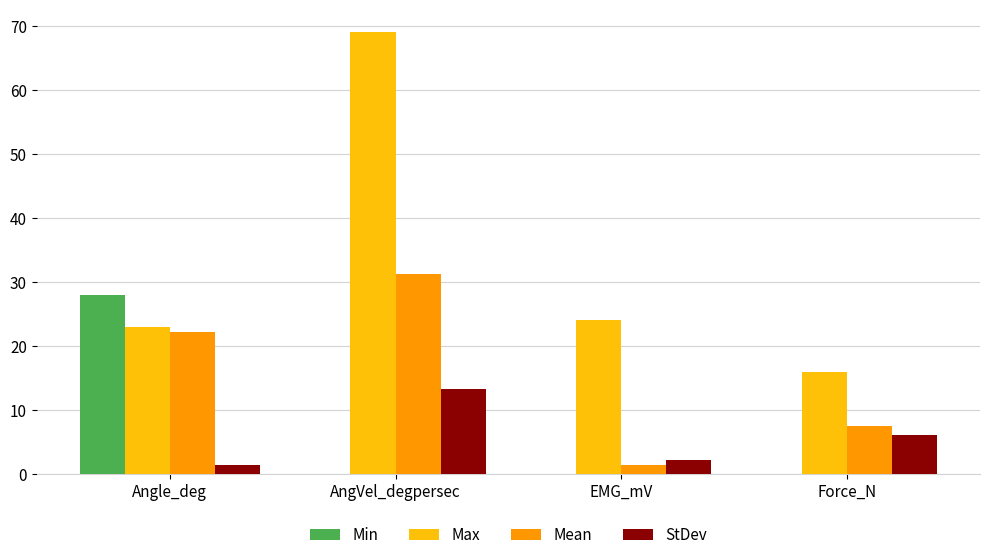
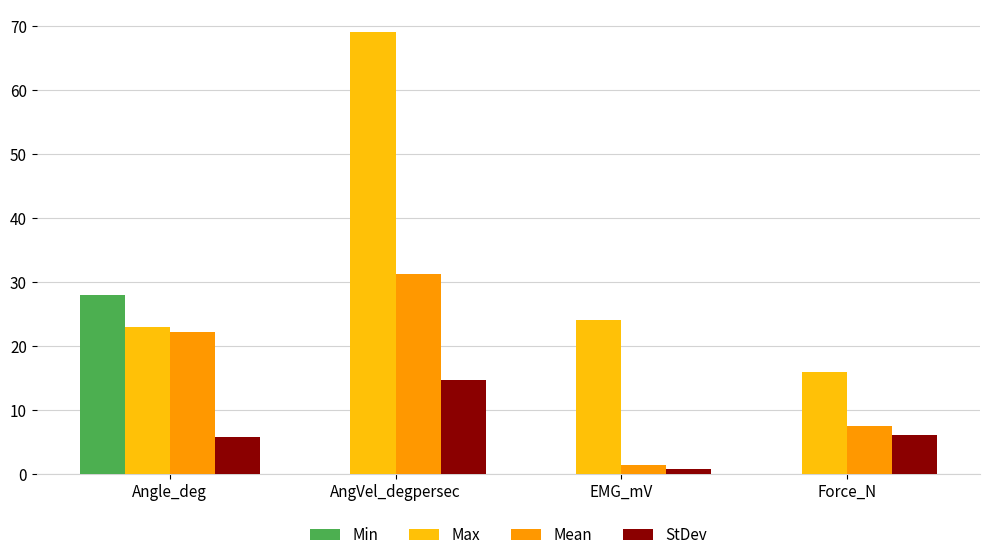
StDev, Angle_deg: 1 -> 6
StDev, AngVel_degpersec: 13 -> 15
StDev, EMG_mV: 2 -> 1
